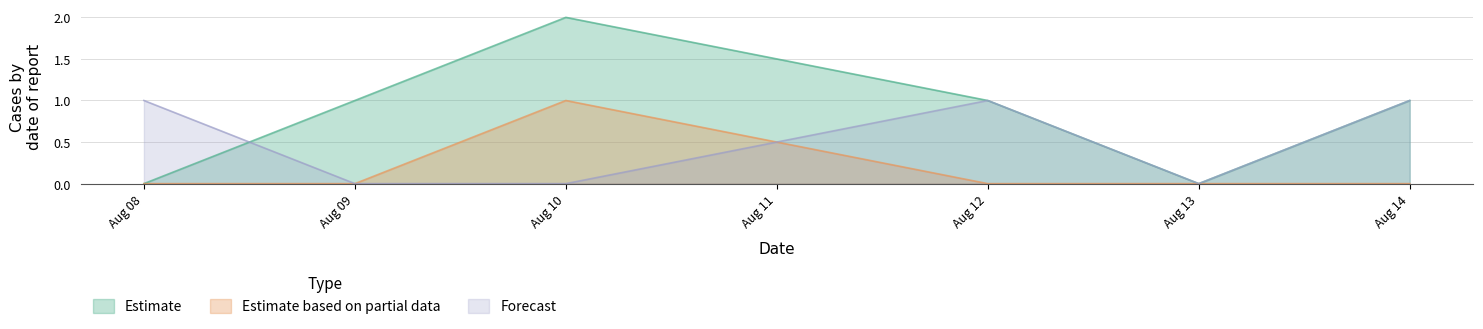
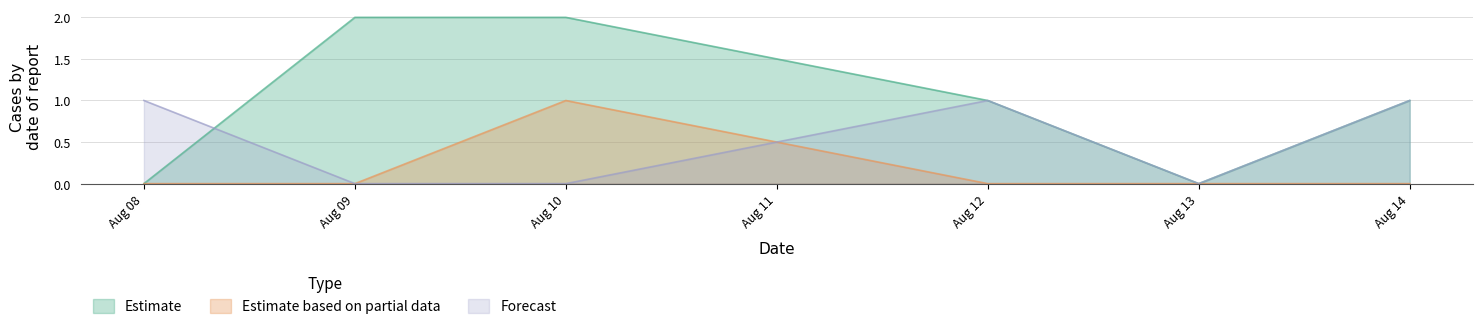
Estimate, Aug 09: 1 -> 2
